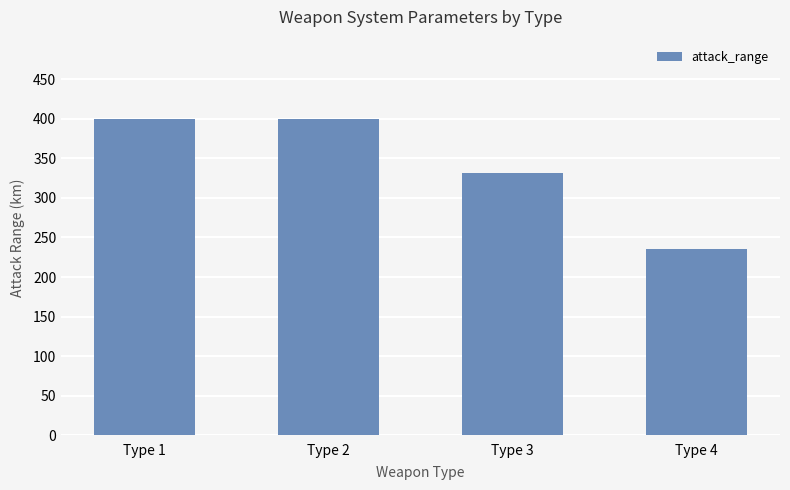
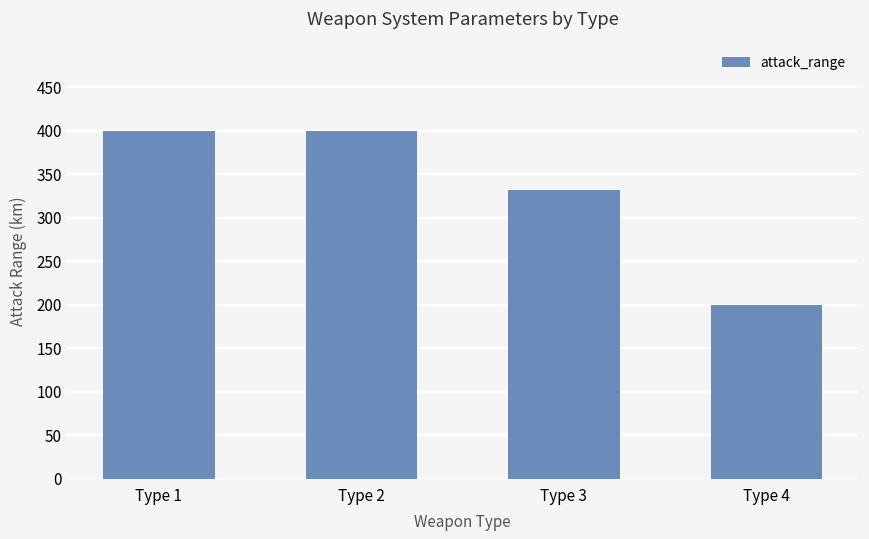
Type 4: 240 -> 200
